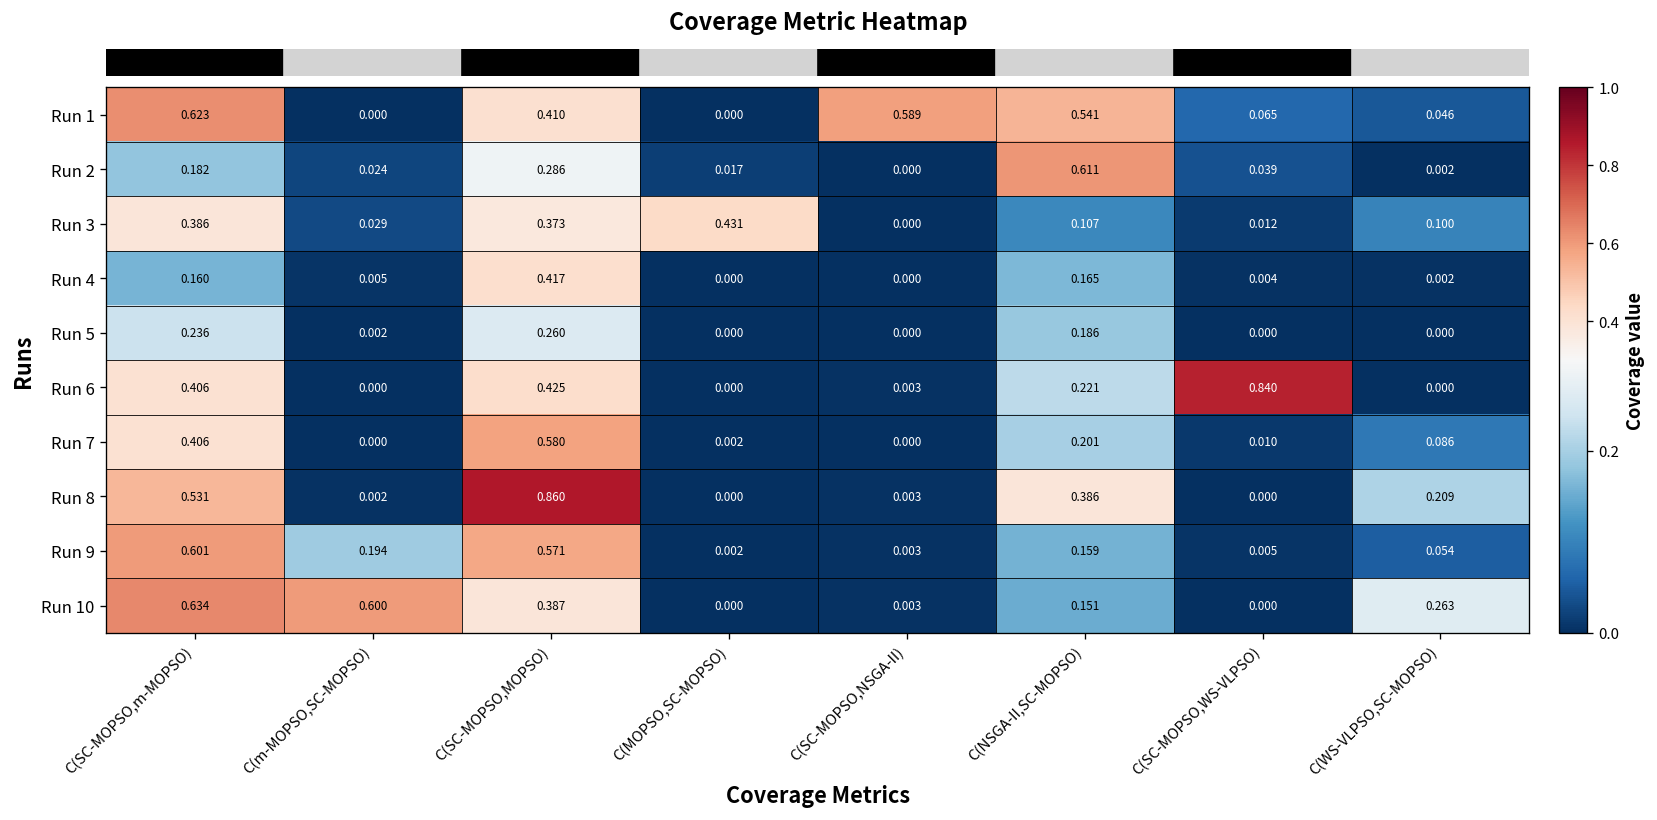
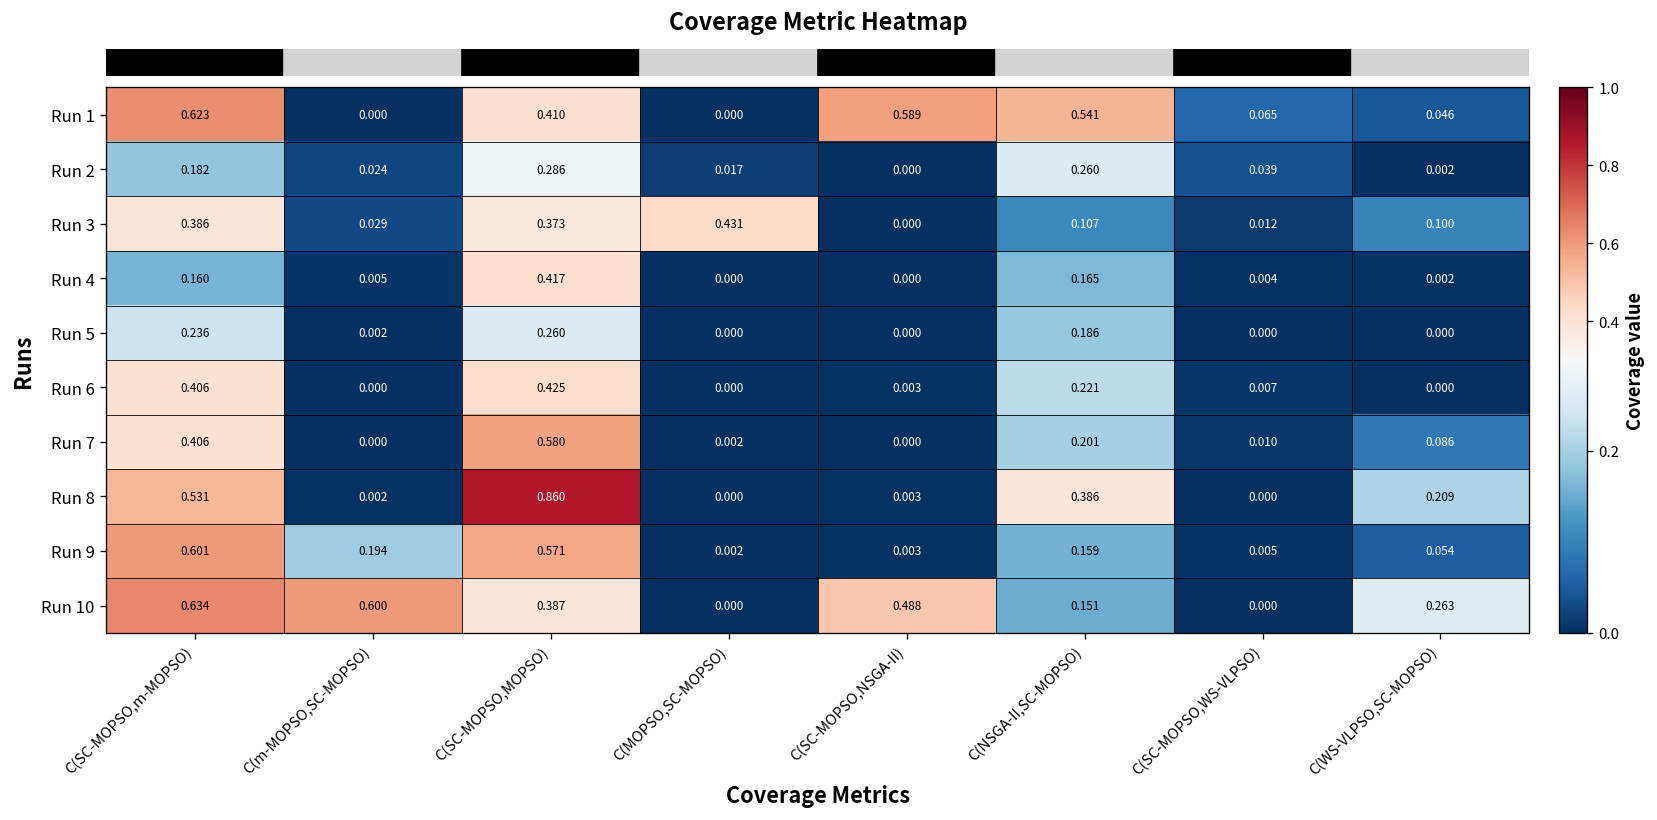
Run 2, C(NSGA-II,SC-MOPSO): 0.611 -> 0.260
Run 6, C(SC-MOPSO,WS-VLPSO): 0.840 -> 0.007
Run 10, C(SC-MOPSO,NSGA-II): 0.003 -> 0.488
